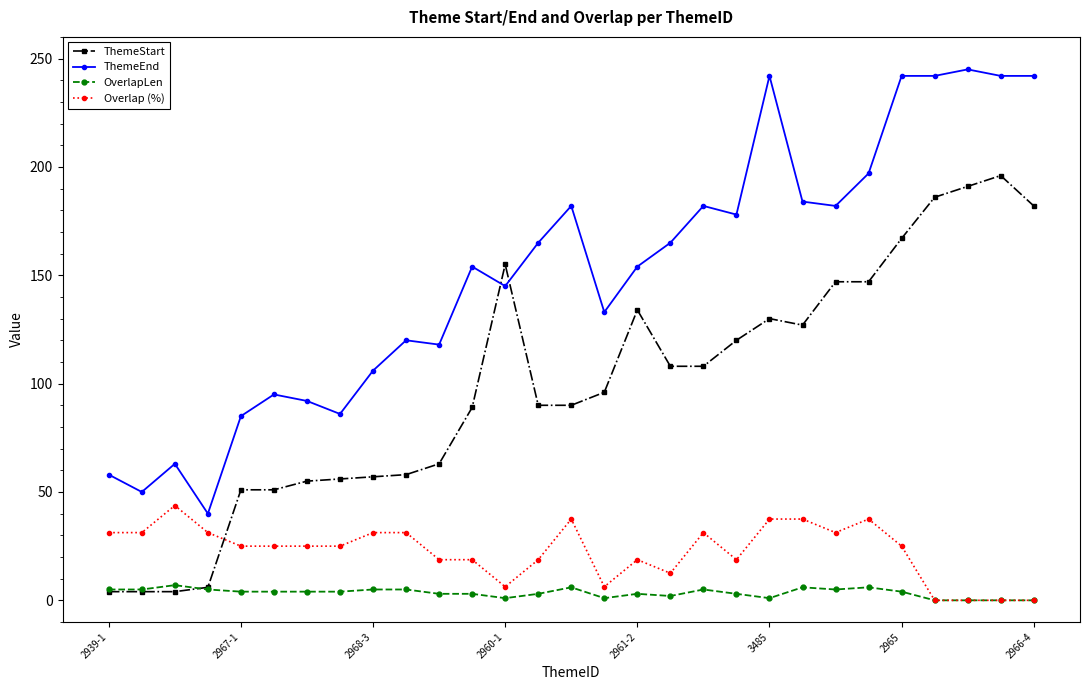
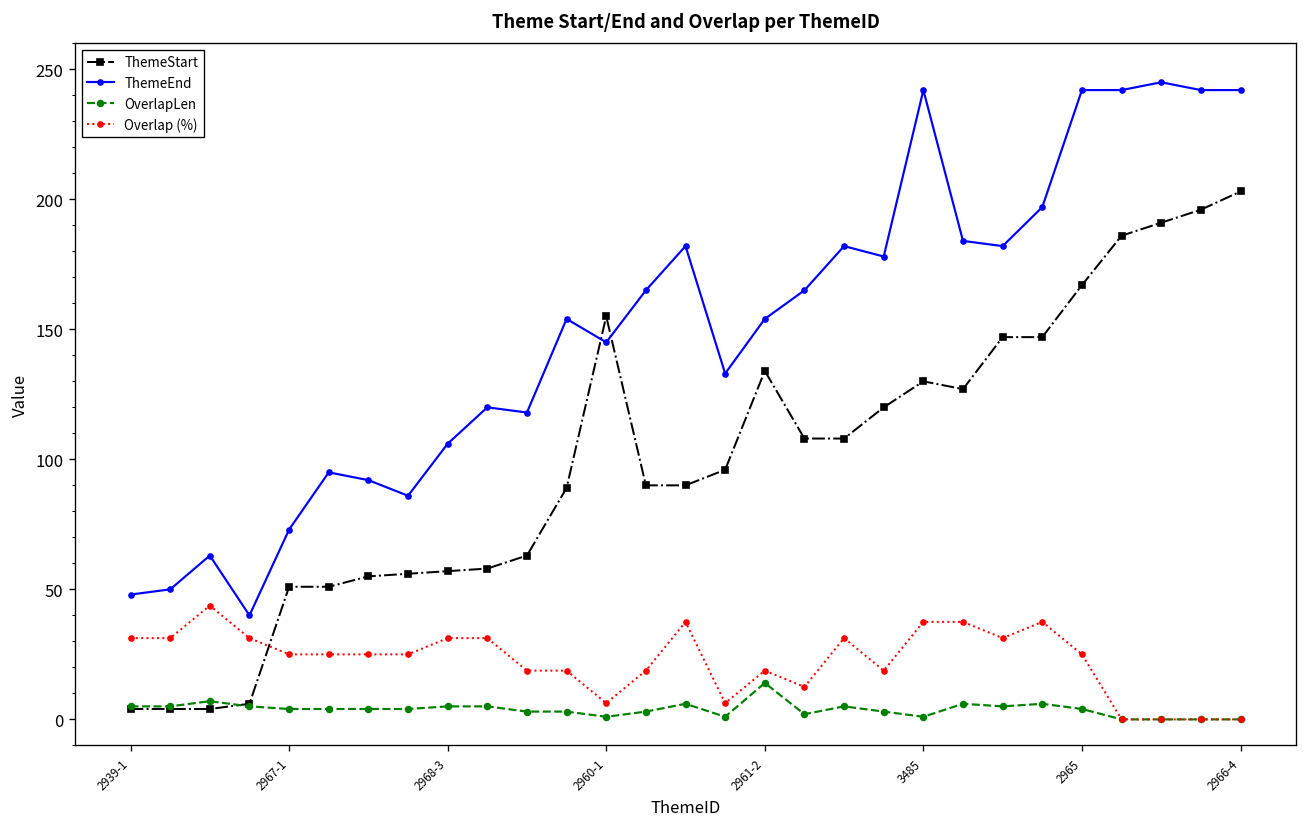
ThemeEnd, 2939-1: 58 -> 48
ThemeEnd, 2967-1: 85 -> 73
OverlapLen, 2961-2: 3 -> 14
ThemeStart, 2966-4: 182 -> 203
